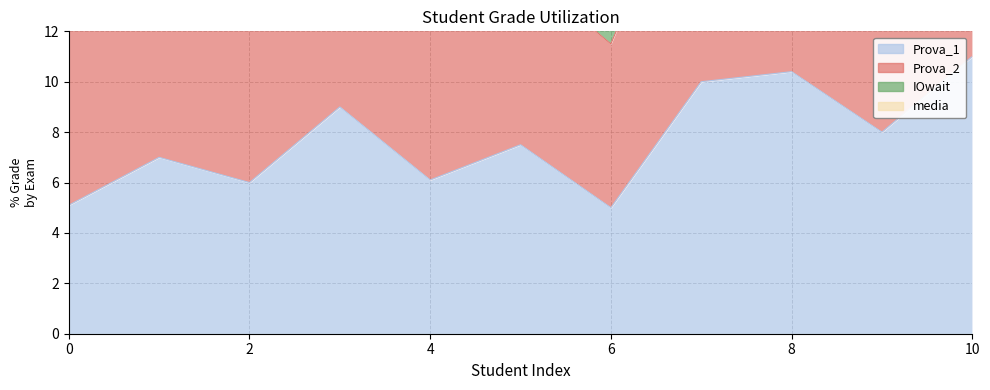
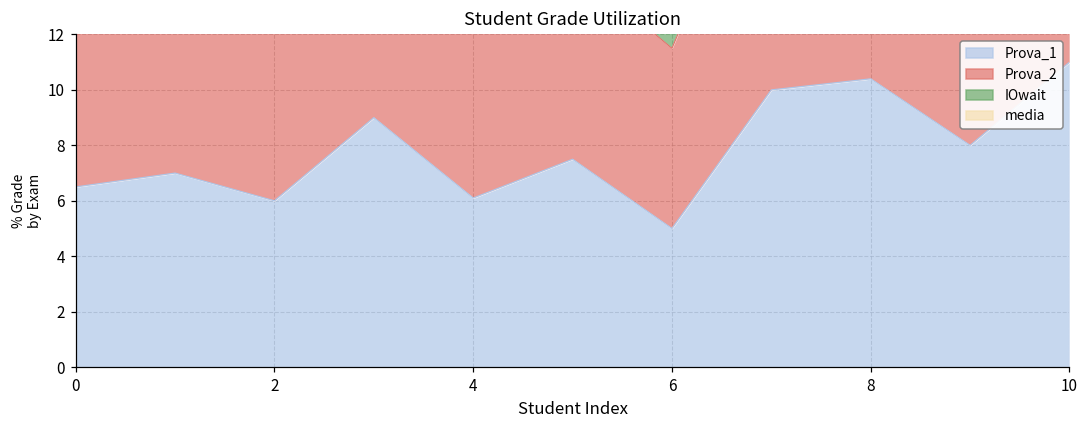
Prova_1, 0: 5.1 -> 6.5
